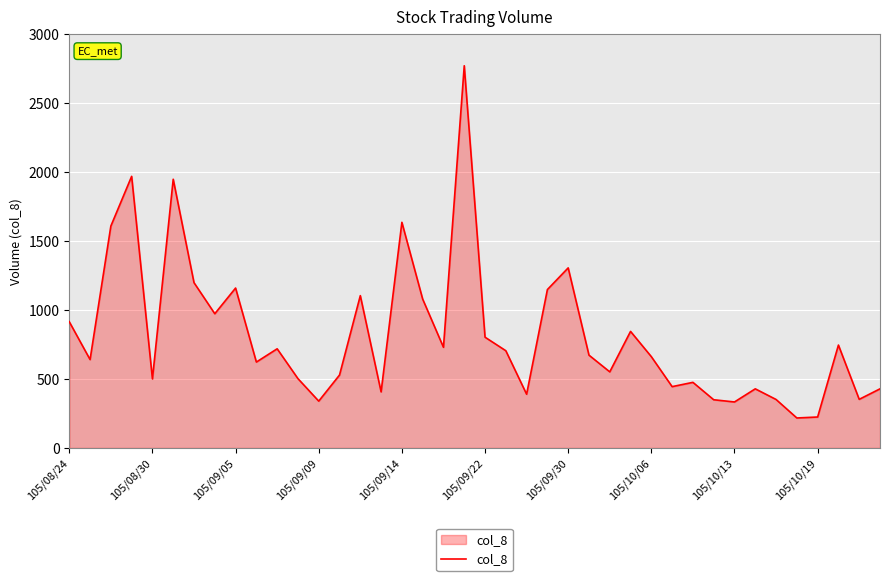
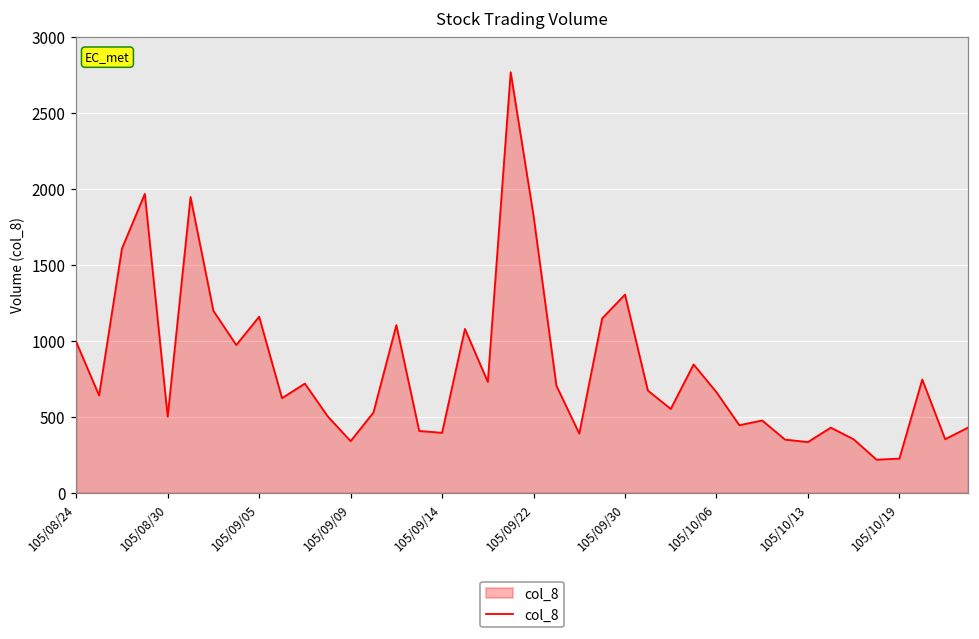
105/08/24: 910 -> 990
105/09/14: 1630 -> 390
105/09/22: 800 -> 1820
